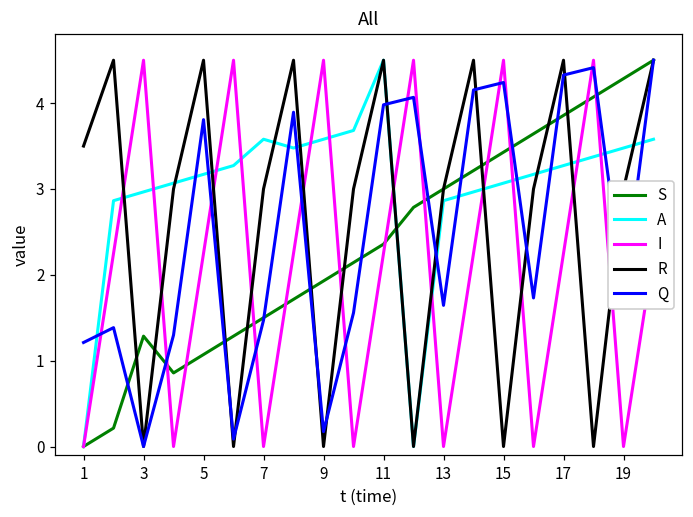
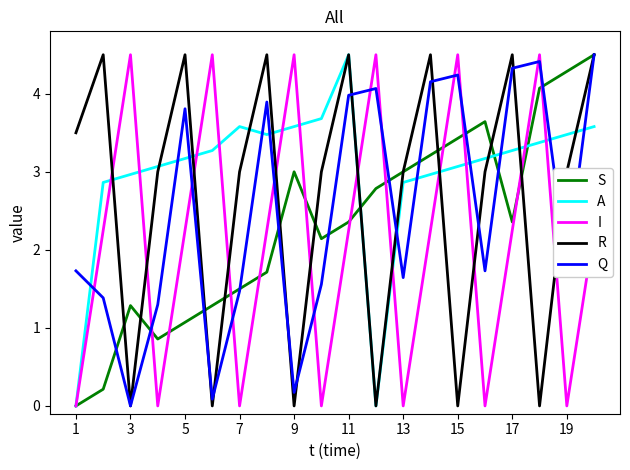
Q, 1: 1.2 -> 1.7
S, 9: 1.9 -> 3.0
S, 17: 3.9 -> 2.4
